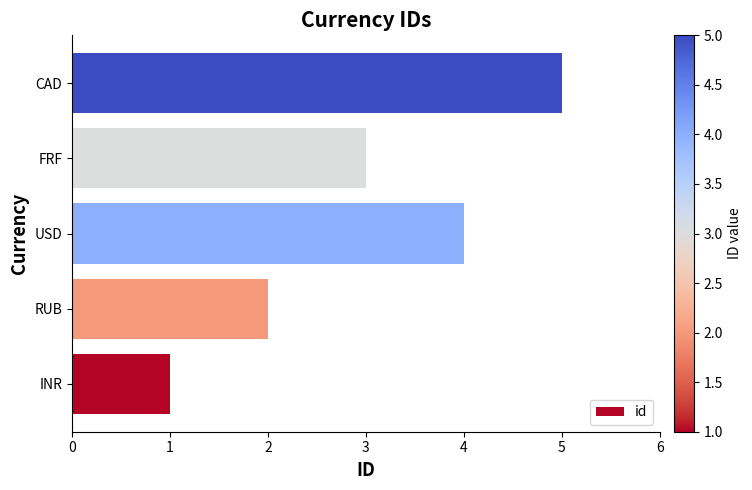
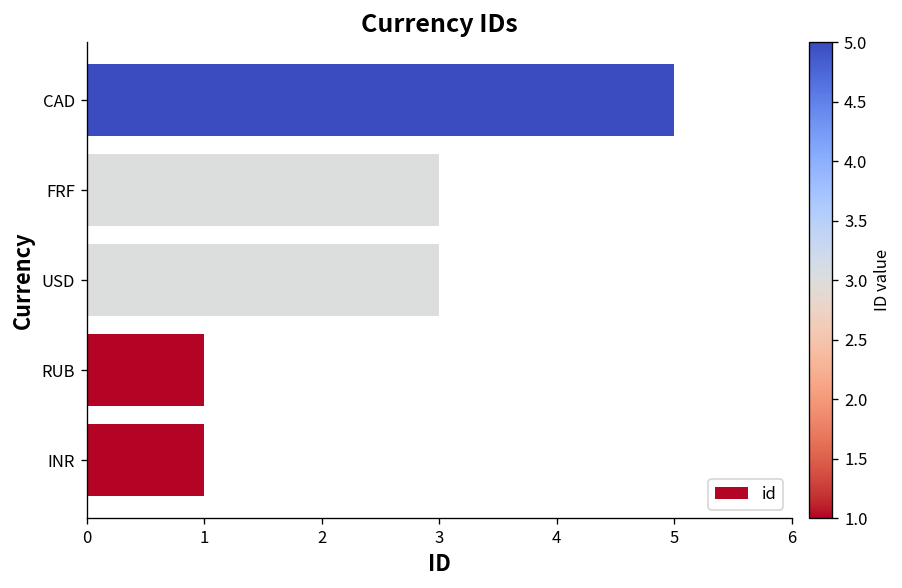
USD: 4 -> 3
RUB: 2 -> 1
